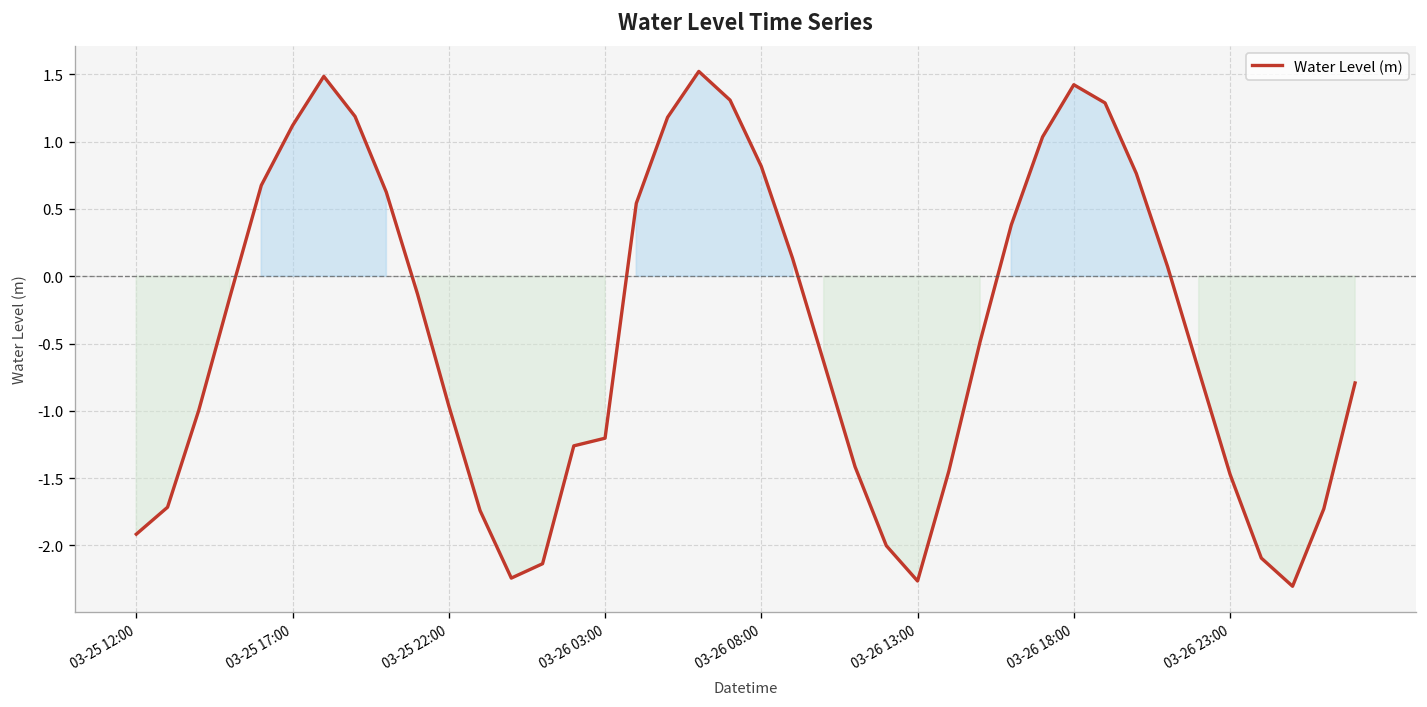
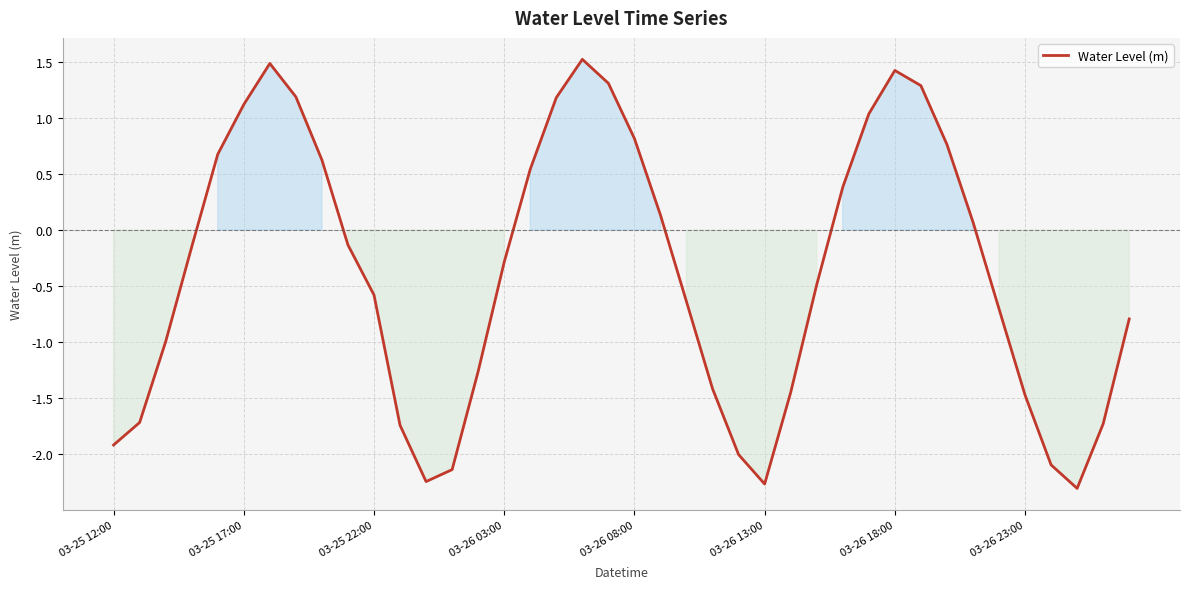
03-25 22:00: -0.96 -> -0.58
03-26 03:00: -1.20 -> -0.29
